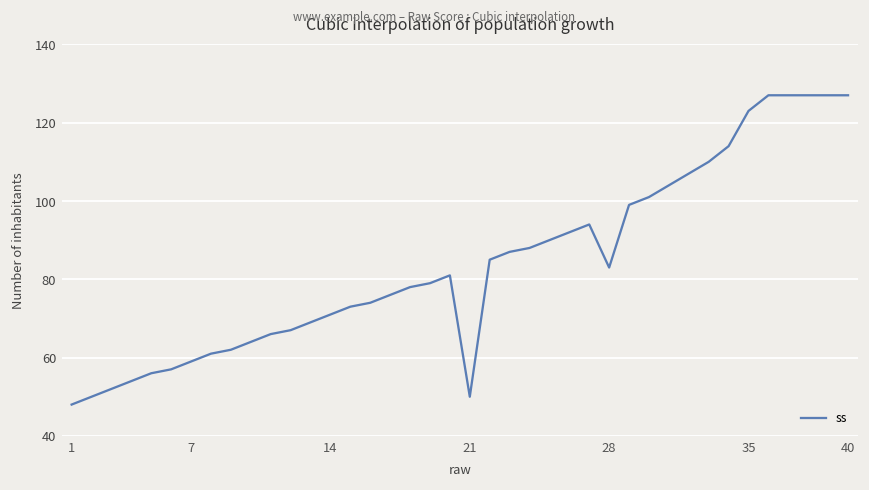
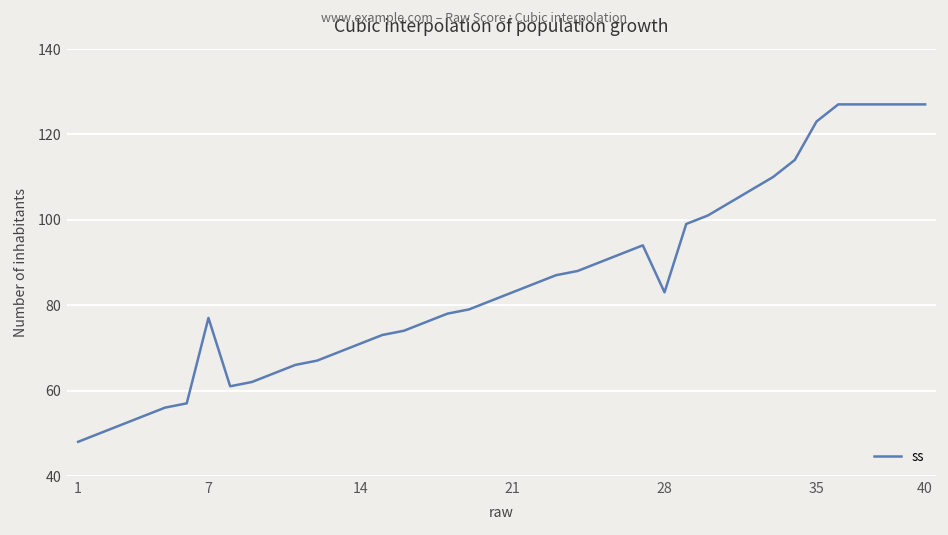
7: 59 -> 77
21: 50 -> 83
